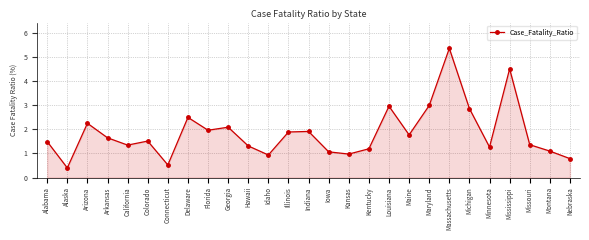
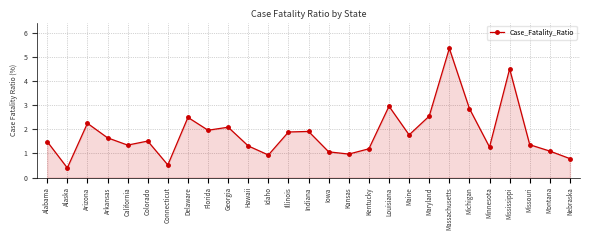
Maryland: 3.0 -> 2.6
